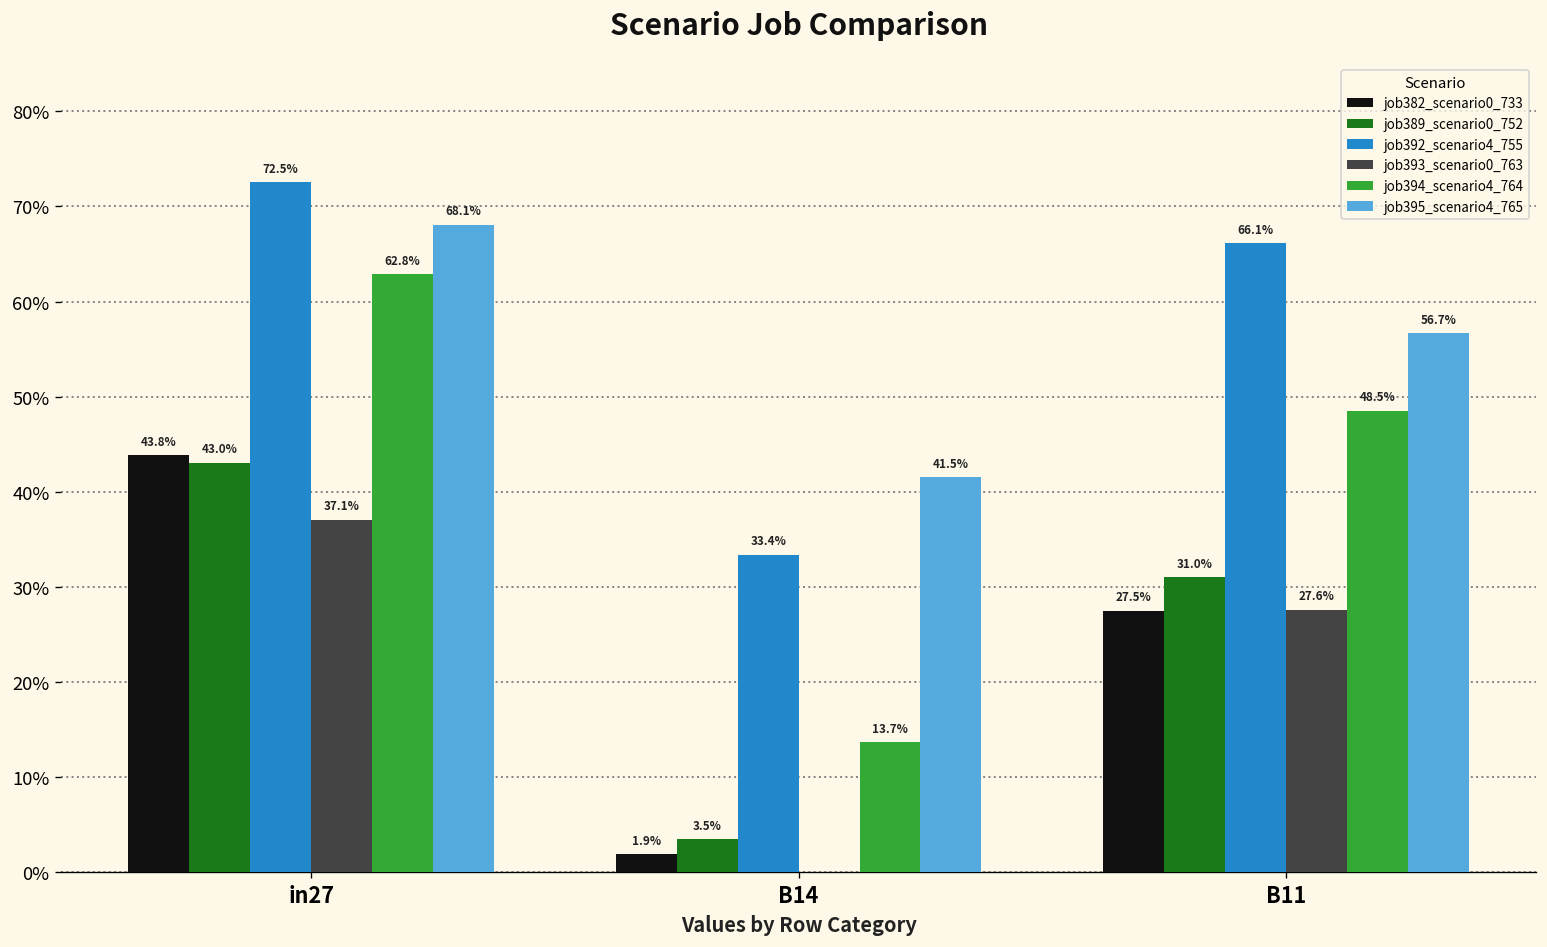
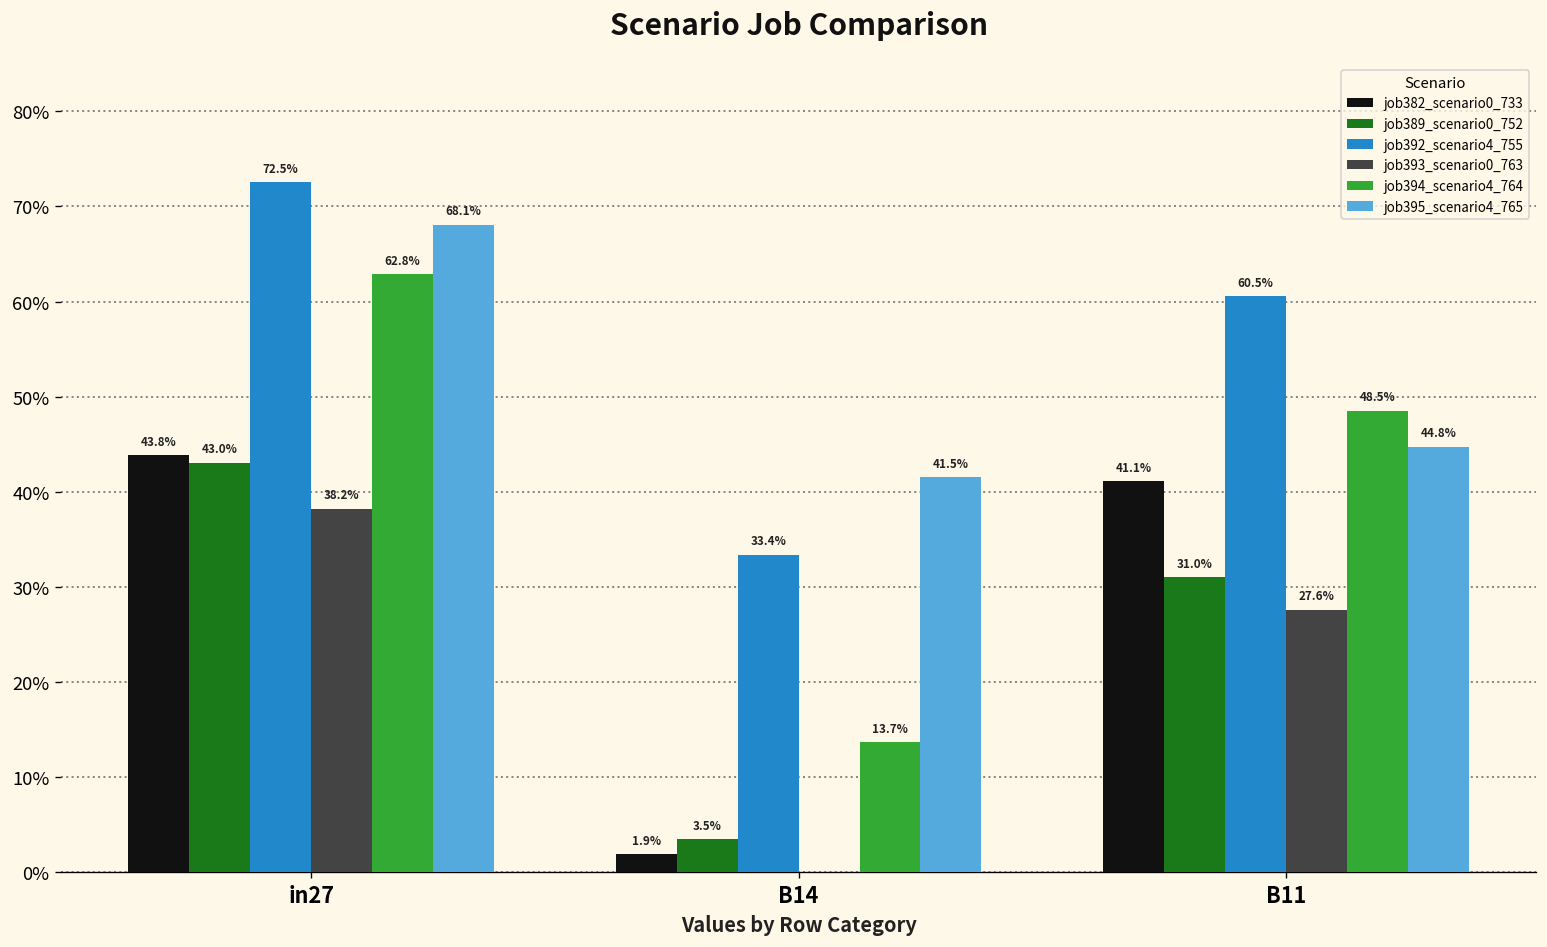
job393_scenario0_763, in27: 37.1% -> 38.2%
job382_scenario0_733, B11: 27.5% -> 41.1%
job392_scenario4_755, B11: 66.1% -> 60.5%
job395_scenario4_765, B11: 56.7% -> 44.8%
